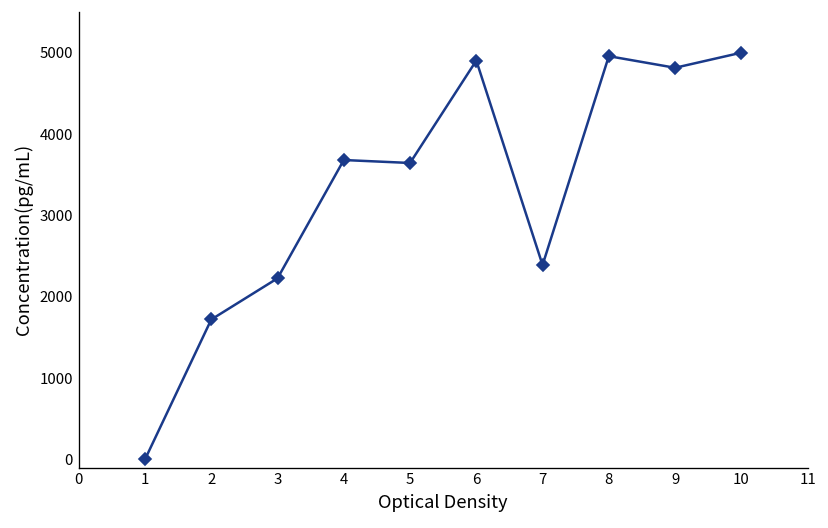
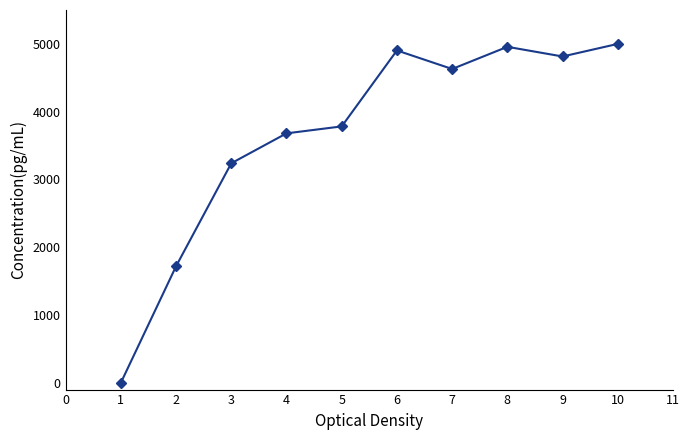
3: 2200 -> 3200
5: 3600 -> 3800
7: 2400 -> 4600
